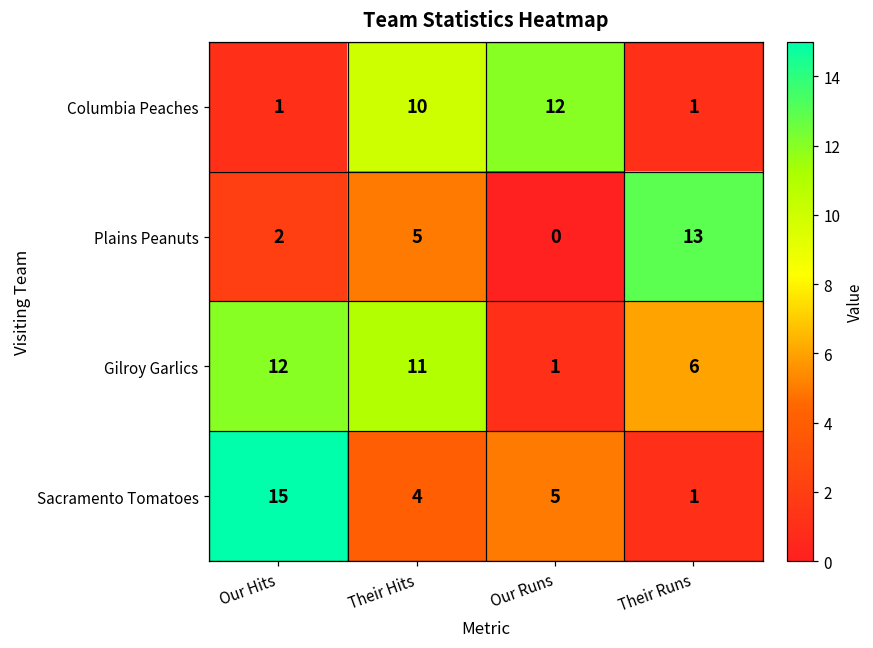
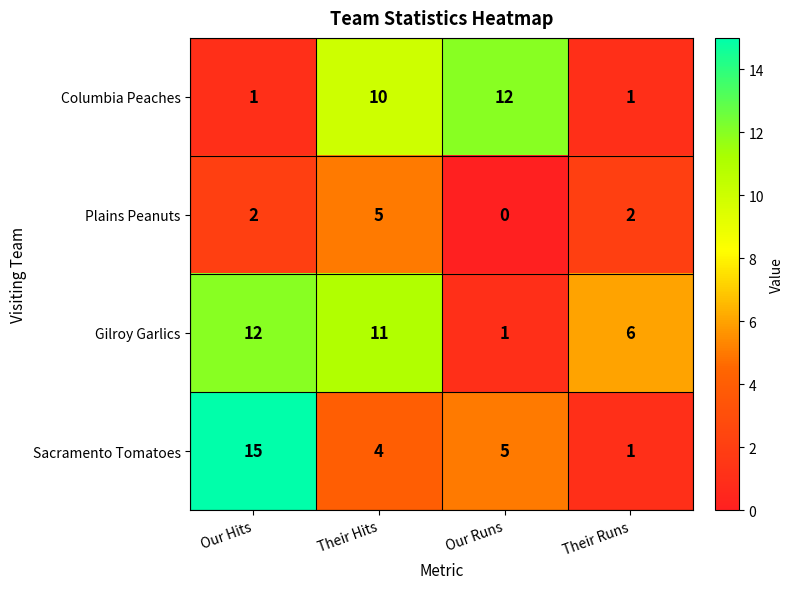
Plains Peanuts, Their Runs: 13 -> 2
